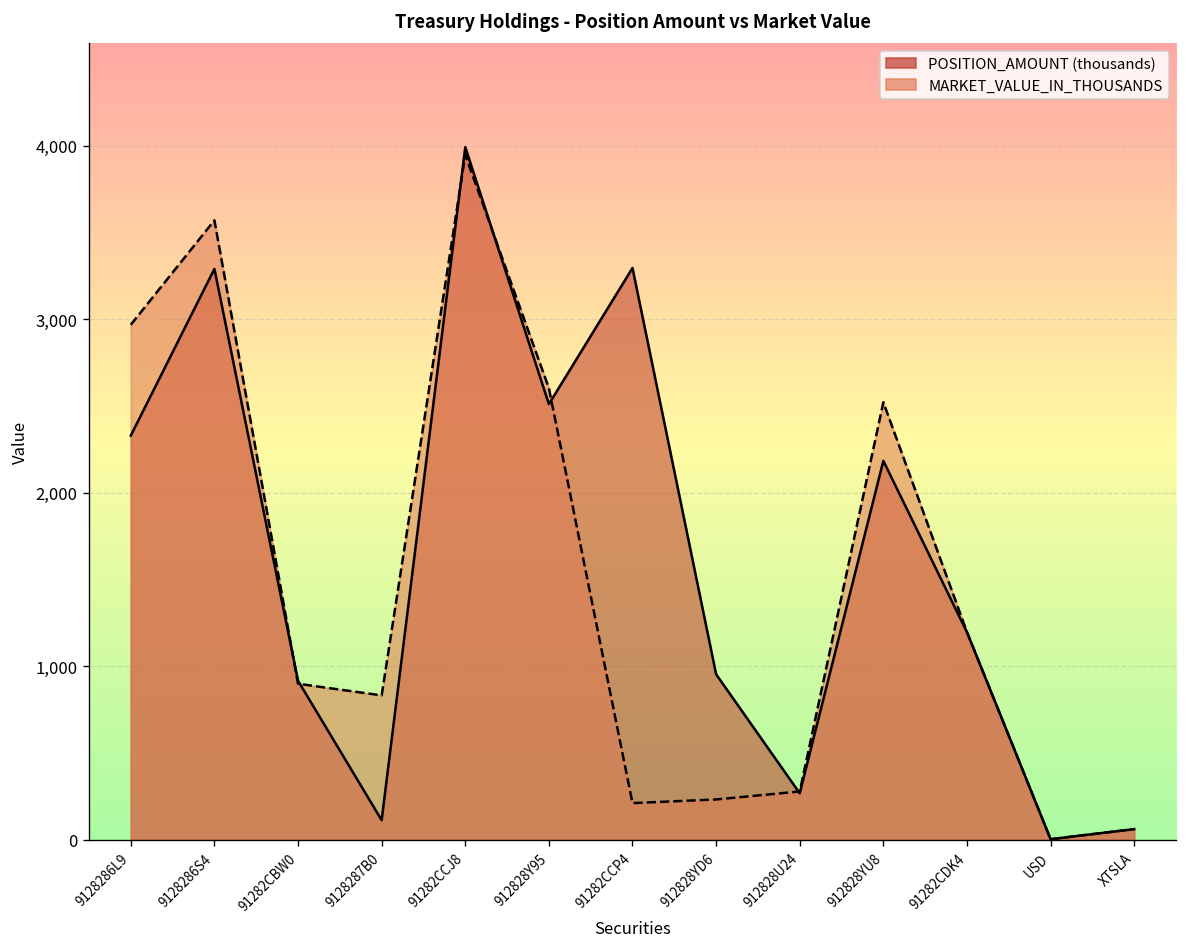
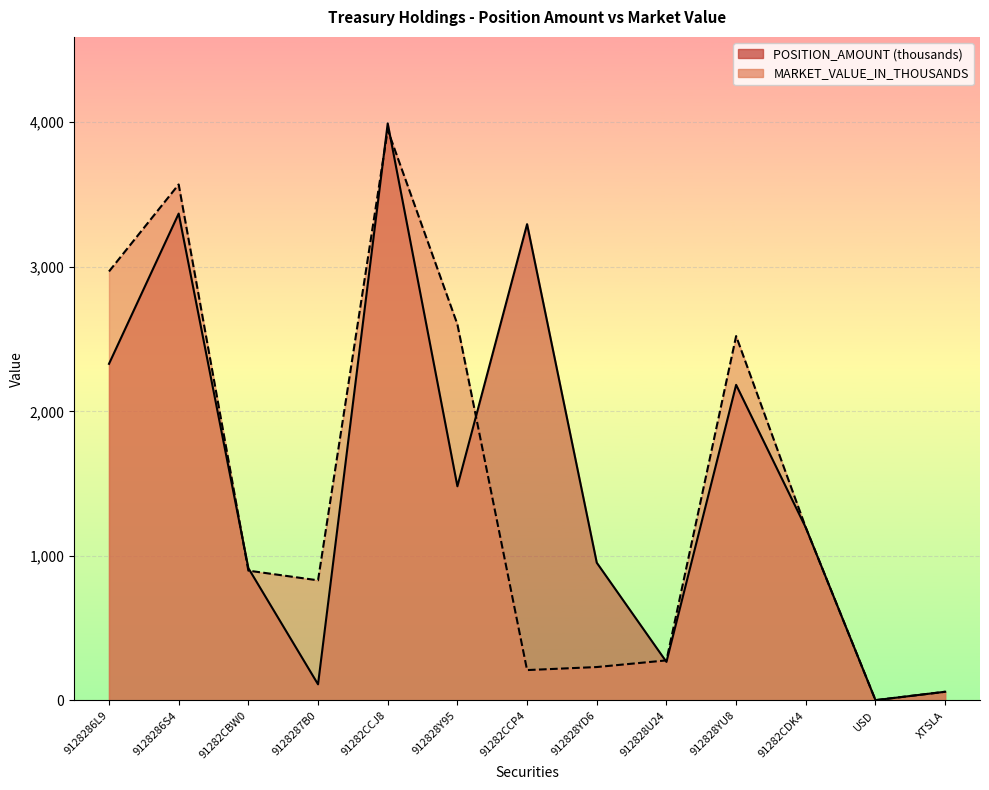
POSITION_AMOUNT (thousands), 9128286S4: 3,290 -> 3,370
POSITION_AMOUNT (thousands), 912828Y95: 2,510 -> 1,480
